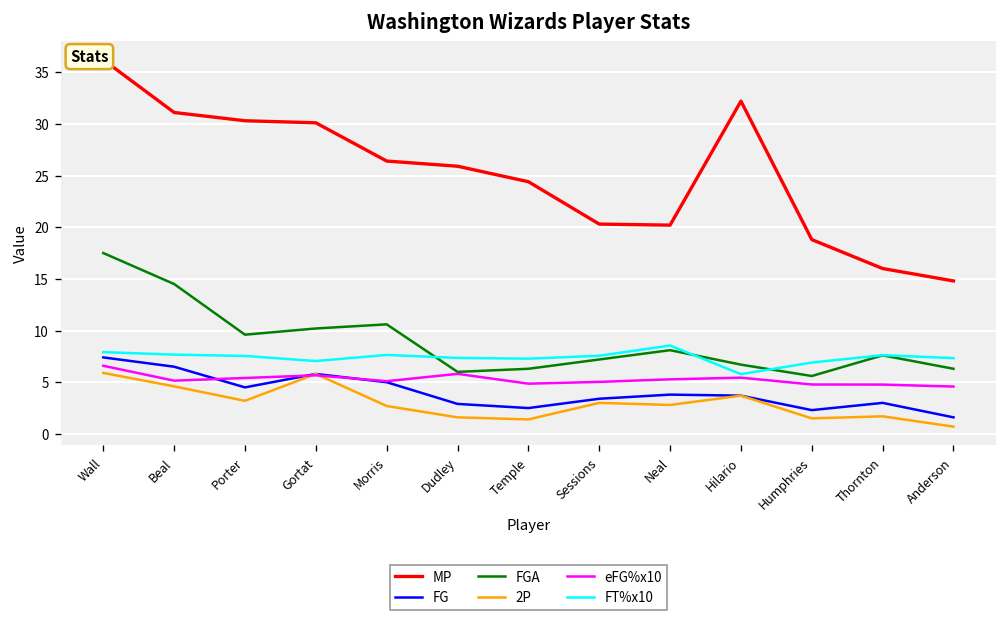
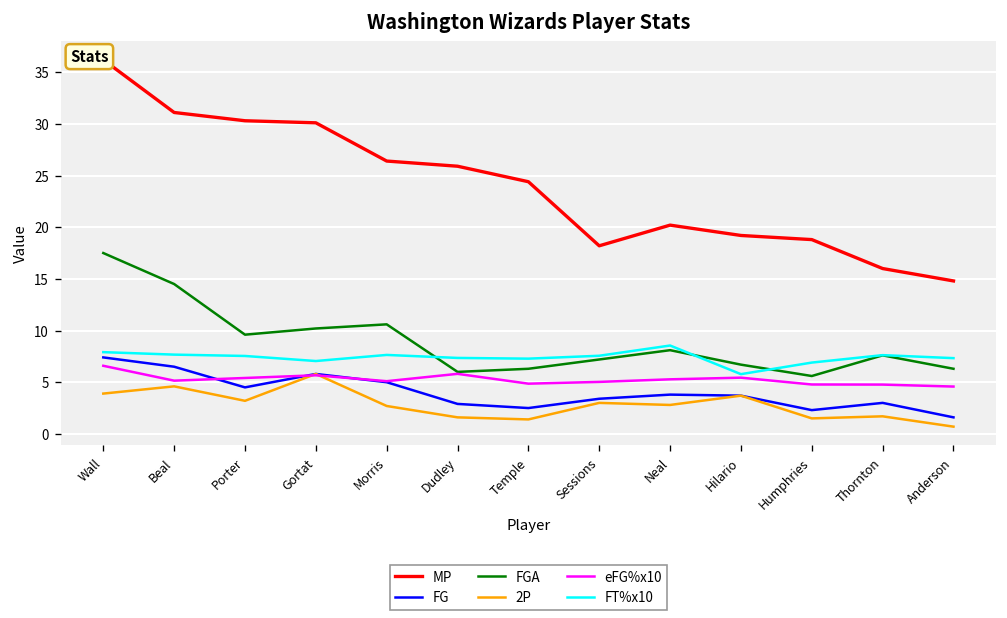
2P, Wall: 6 -> 4
MP, Sessions: 20 -> 18
MP, Hilario: 32 -> 19
